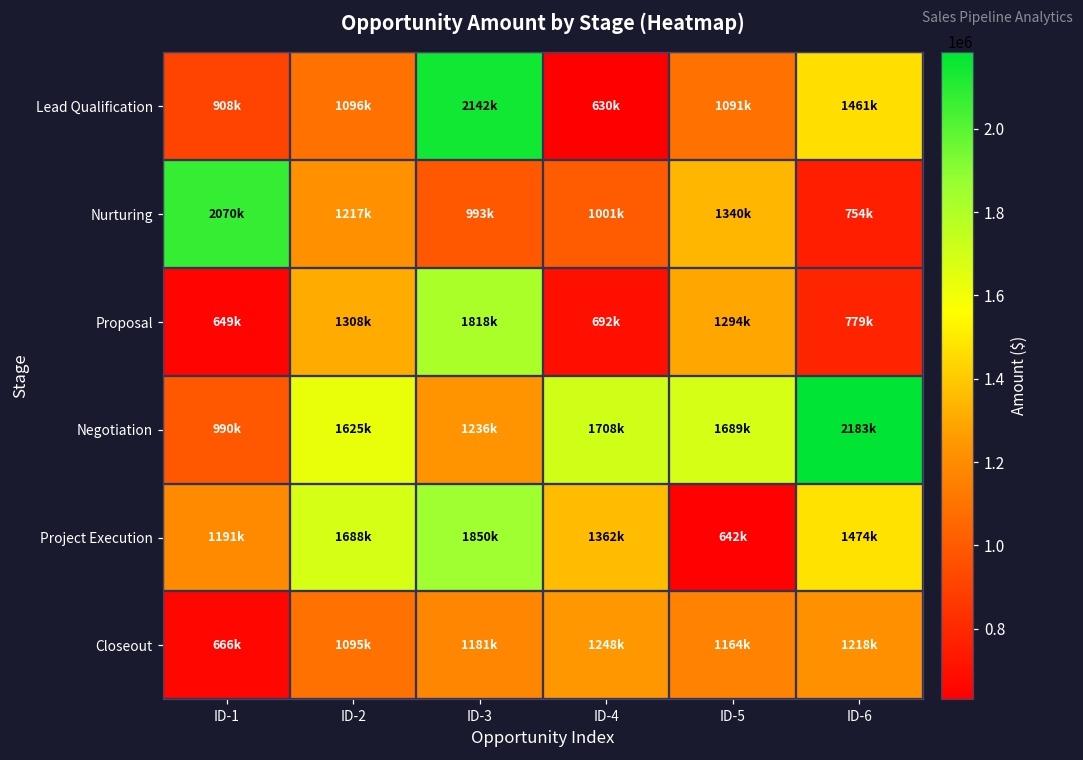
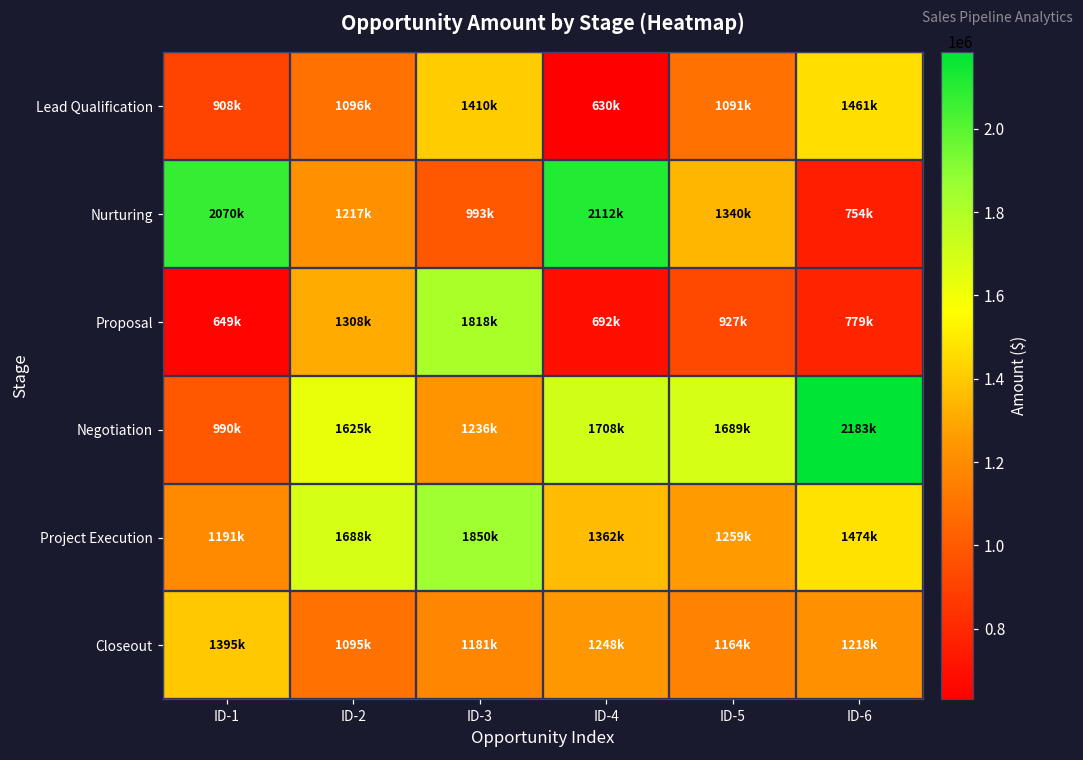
Lead Qualification, ID-3: 2142k -> 1410k
Nurturing, ID-4: 1001k -> 2112k
Proposal, ID-5: 1294k -> 927k
Project Execution, ID-5: 642k -> 1259k
Closeout, ID-1: 666k -> 1395k
